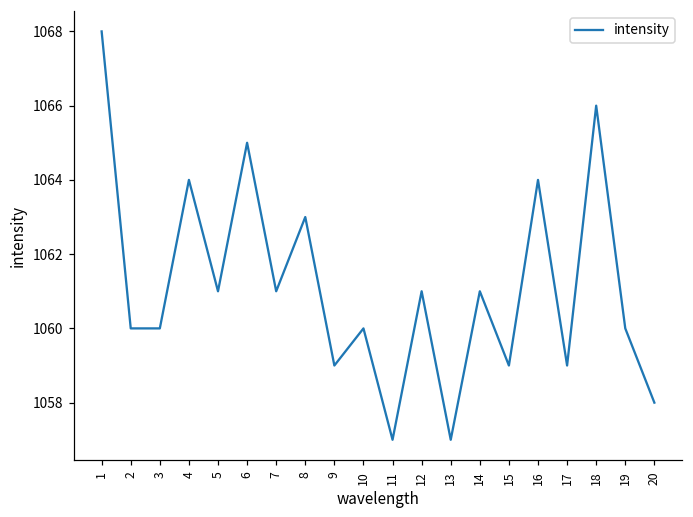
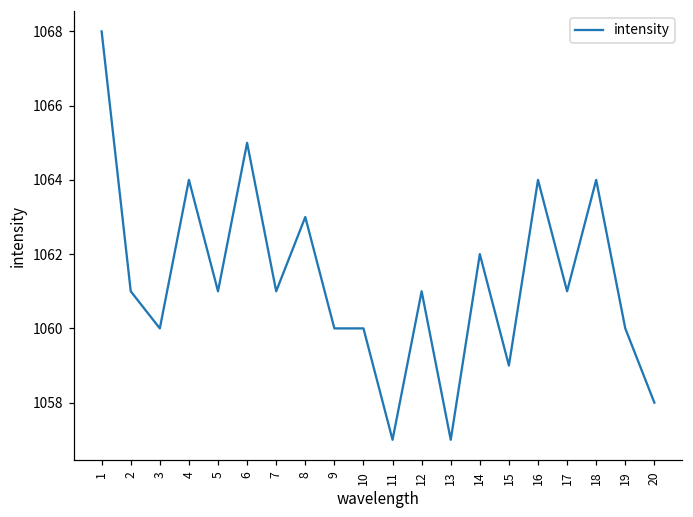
2: 1060 -> 1061
9: 1059 -> 1060
14: 1061 -> 1062
17: 1059 -> 1061
18: 1066 -> 1064
